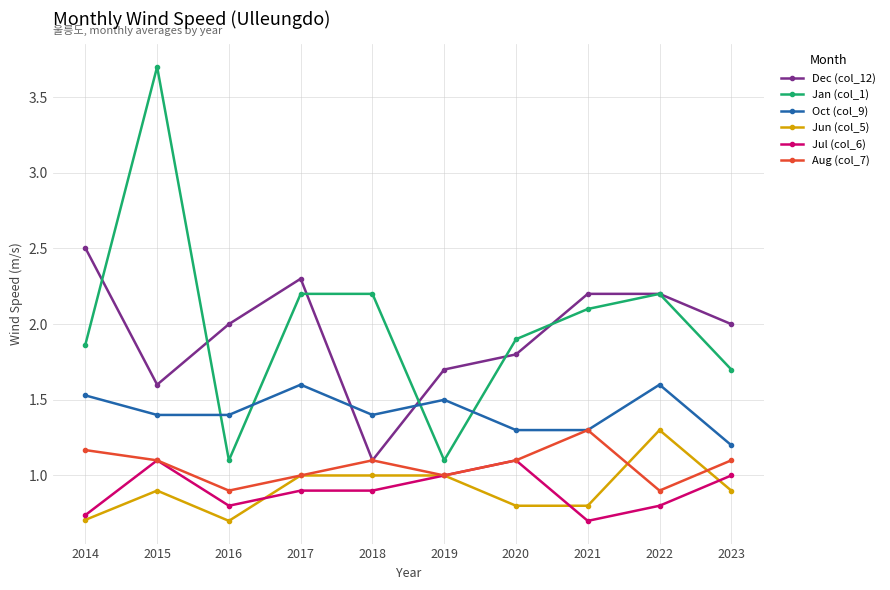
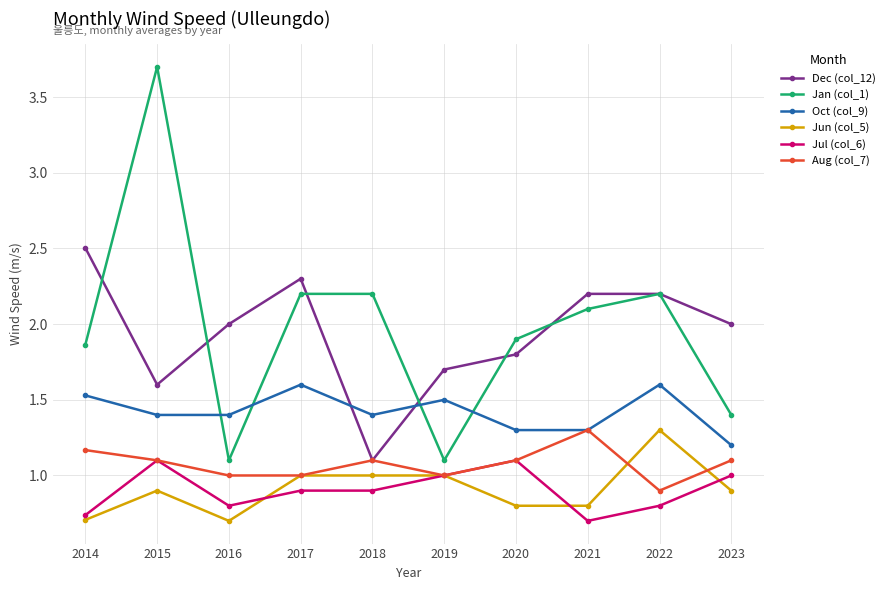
Aug (col_7), 2016: 0.9 -> 1.0
Jan (col_1), 2023: 1.7 -> 1.4
